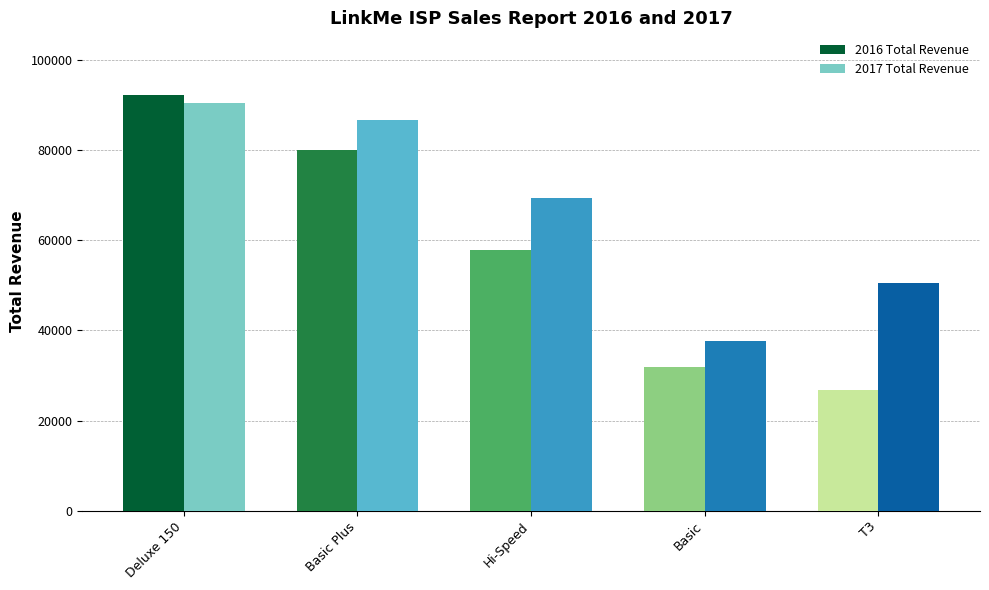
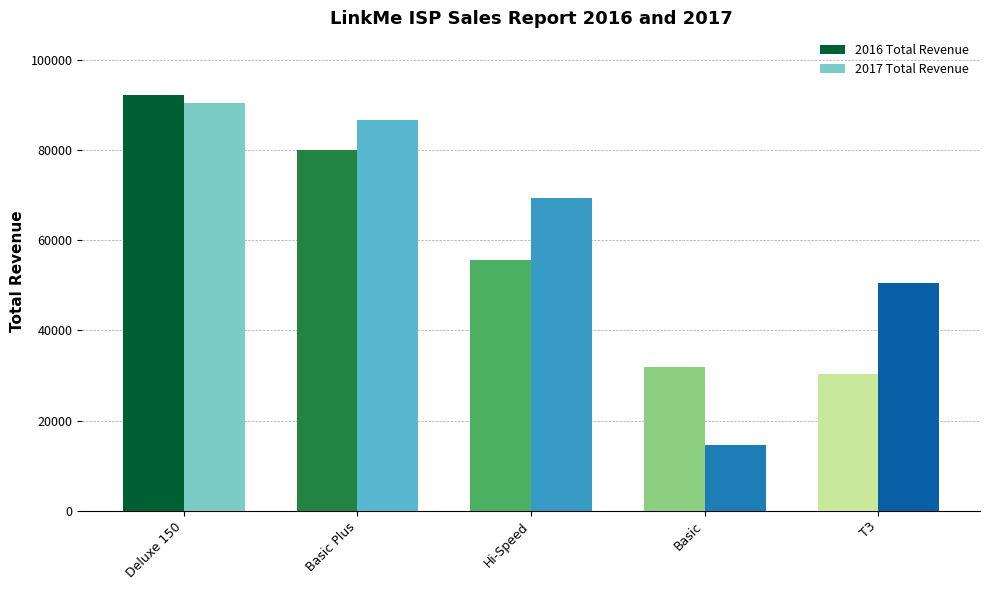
2016 Total Revenue, Hi-Speed: 58000 -> 56000
2017 Total Revenue, Basic: 38000 -> 14000
2016 Total Revenue, T3: 27000 -> 30000
